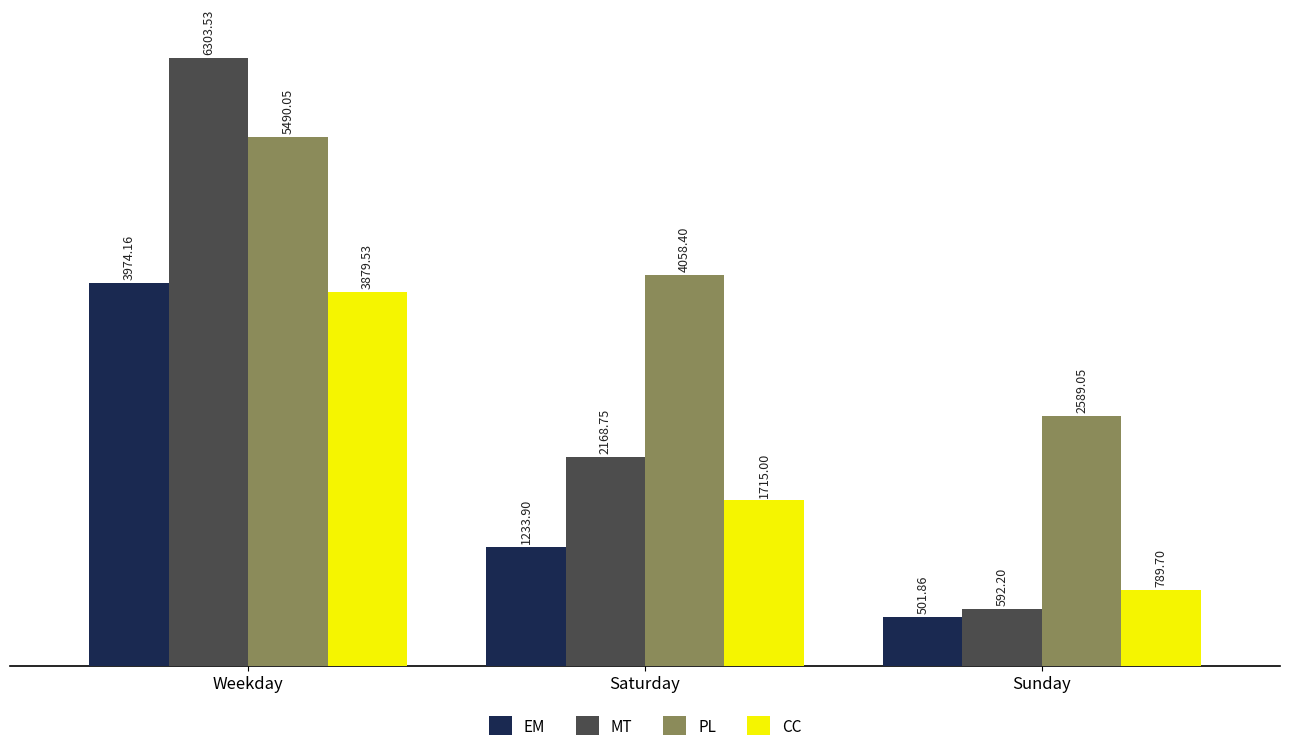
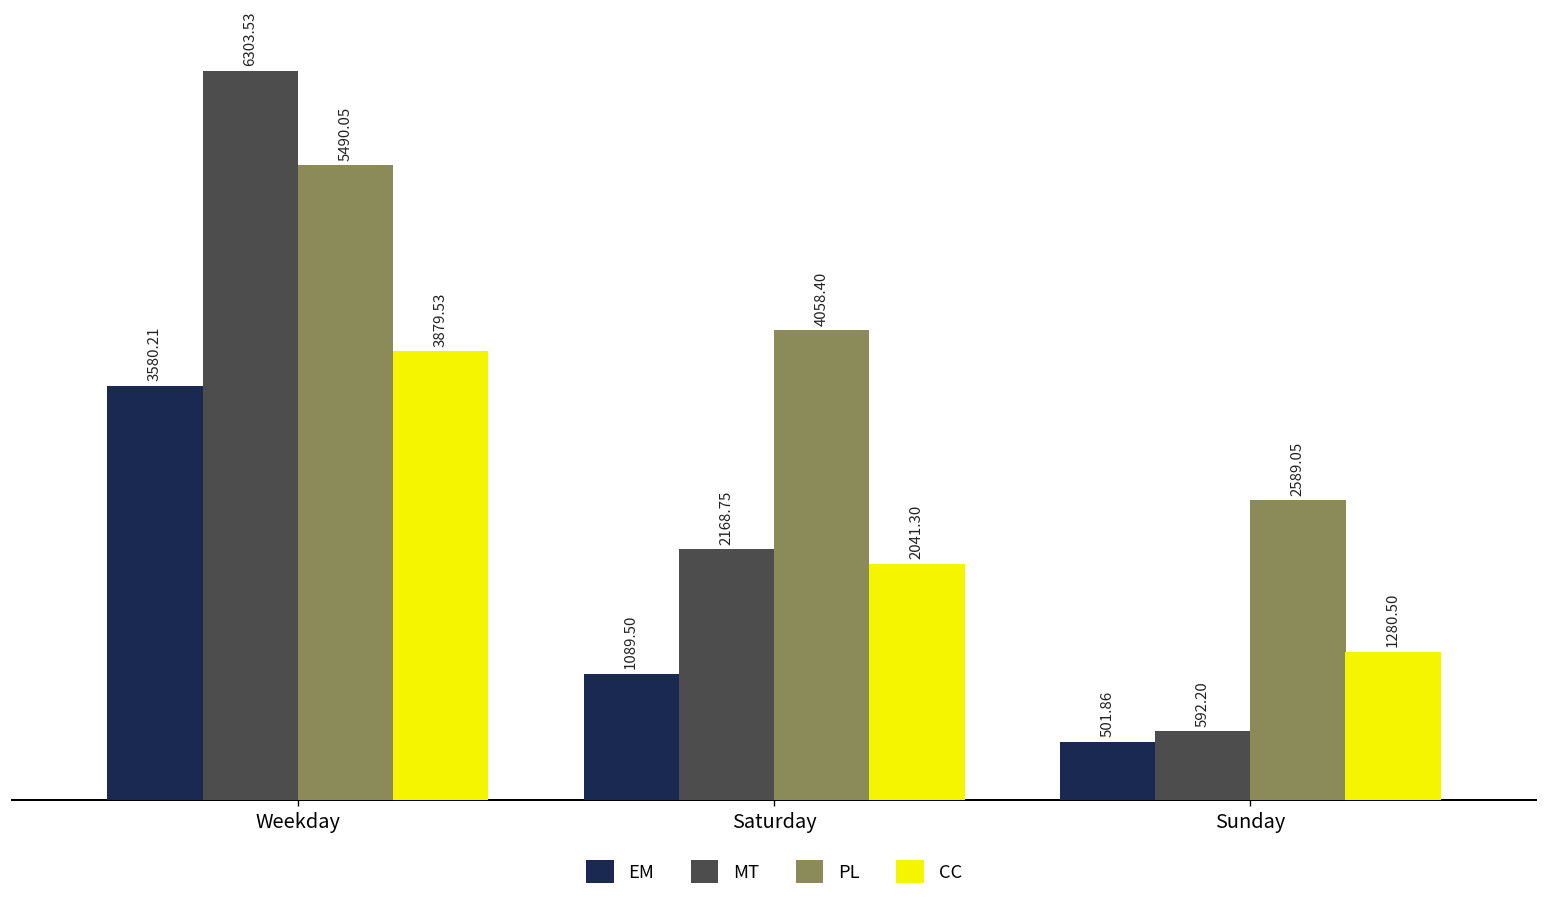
EM, Weekday: 3974.16 -> 3580.21
EM, Saturday: 1233.90 -> 1089.50
CC, Saturday: 1715.00 -> 2041.30
CC, Sunday: 789.70 -> 1280.50
